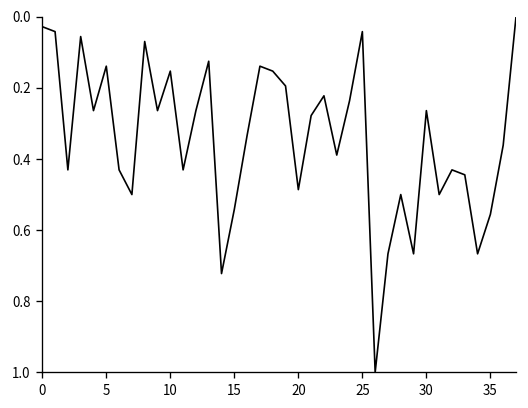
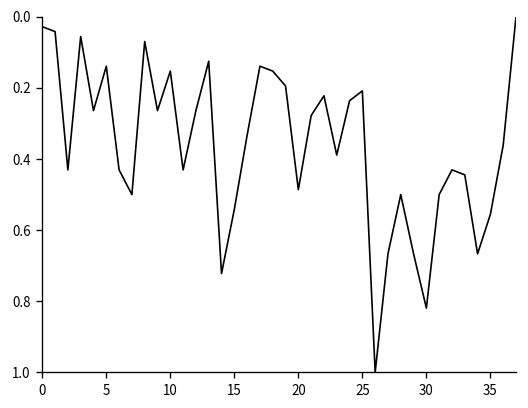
25: 0.04 -> 0.21
30: 0.26 -> 0.82
